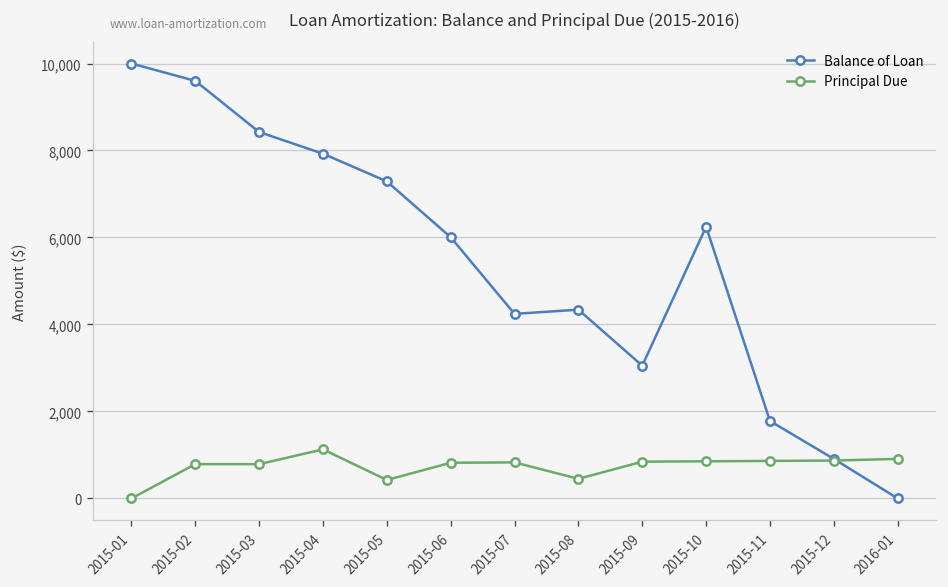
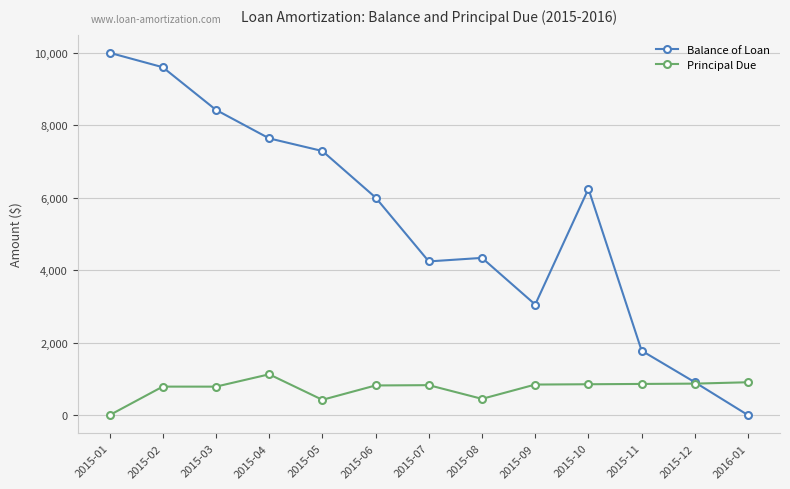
Balance of Loan, 2015-04: 7,900 -> 7,600
